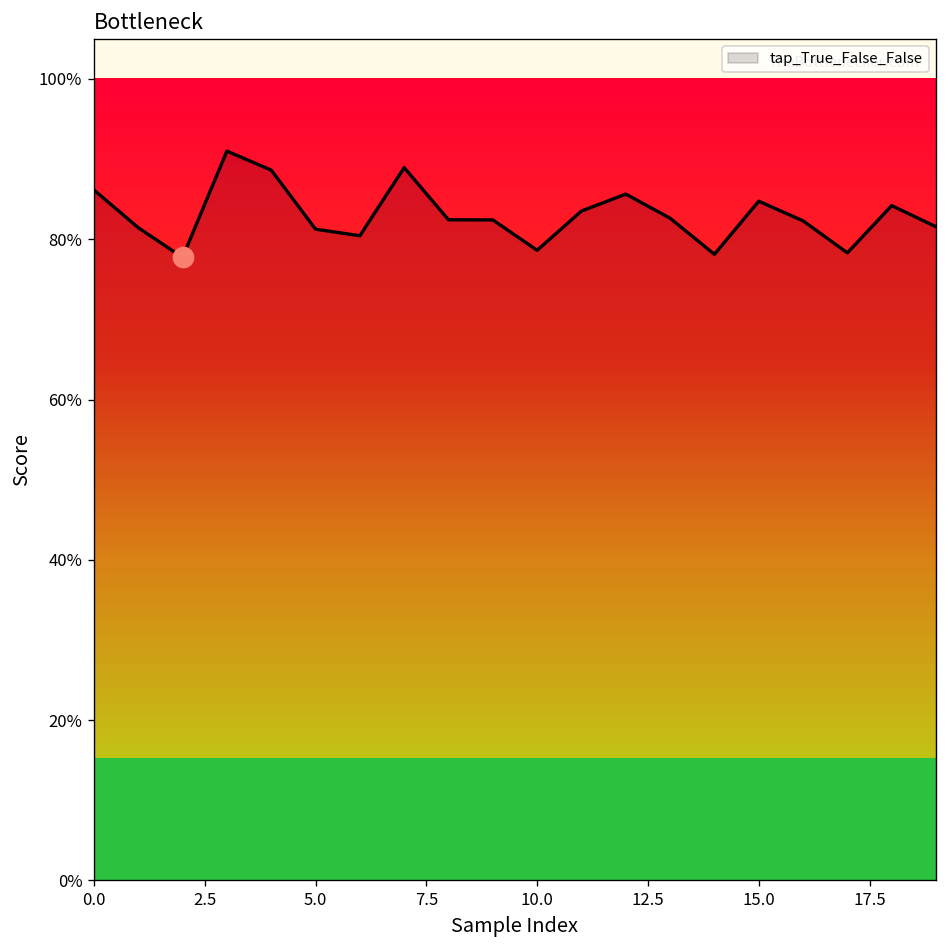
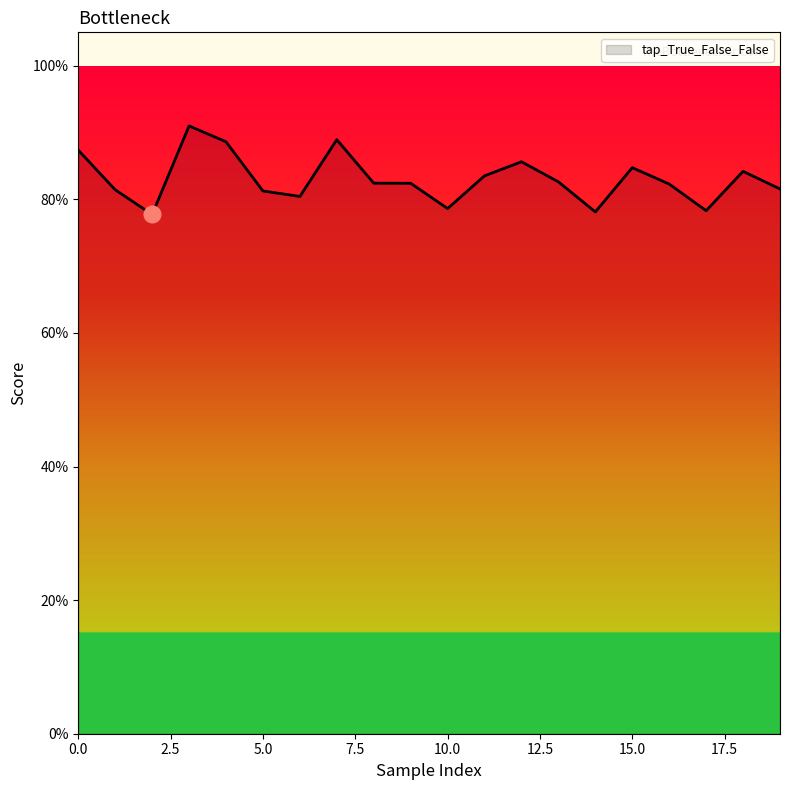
tap_True_False_False, 0.0: 86% -> 87%
